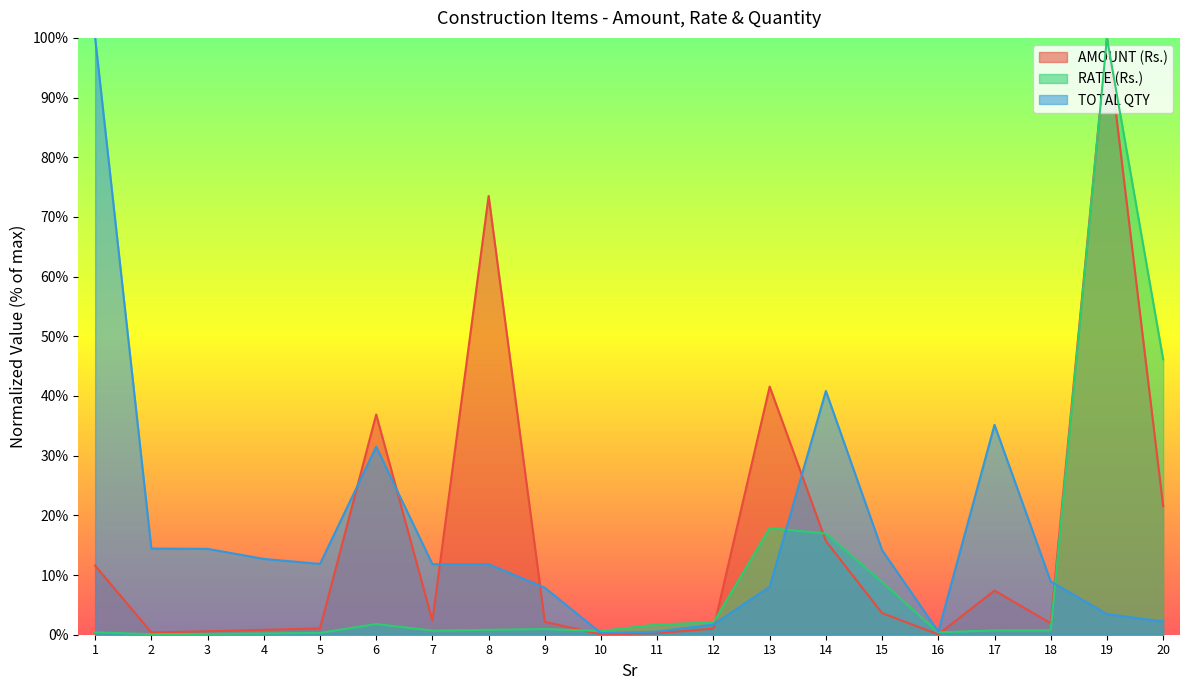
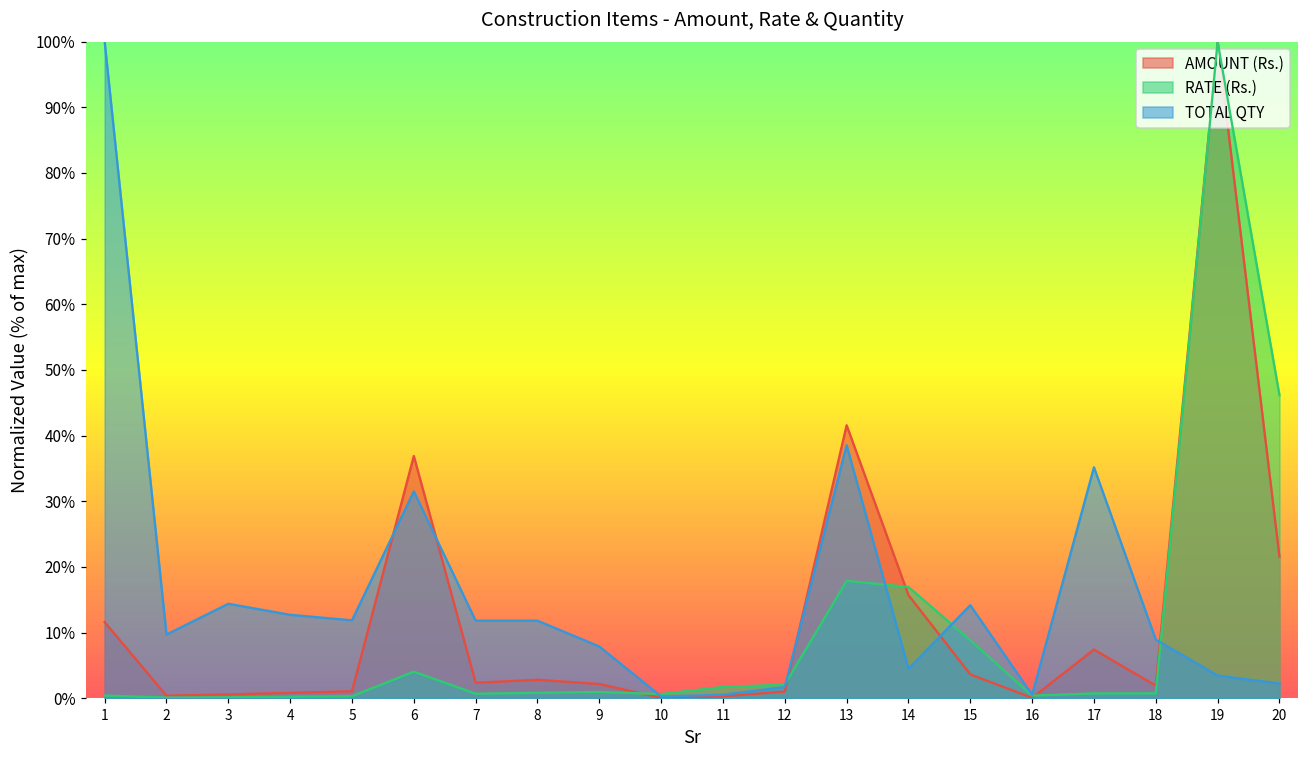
TOTAL QTY, 2: 14% -> 10%
RATE (Rs.), 6: 2% -> 4%
AMOUNT (Rs.), 8: 74% -> 3%
TOTAL QTY, 13: 8% -> 39%
TOTAL QTY, 14: 41% -> 4%
